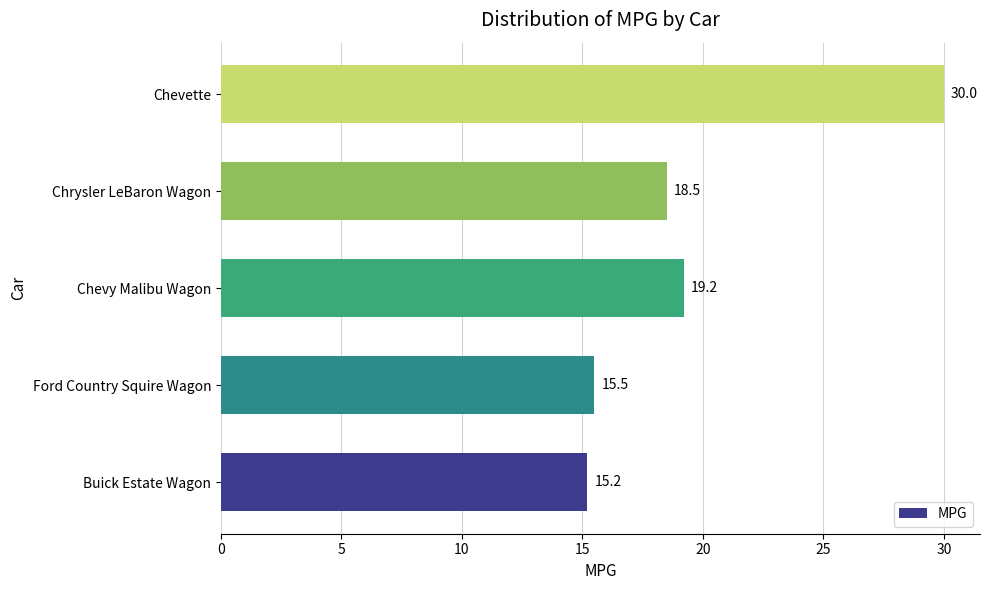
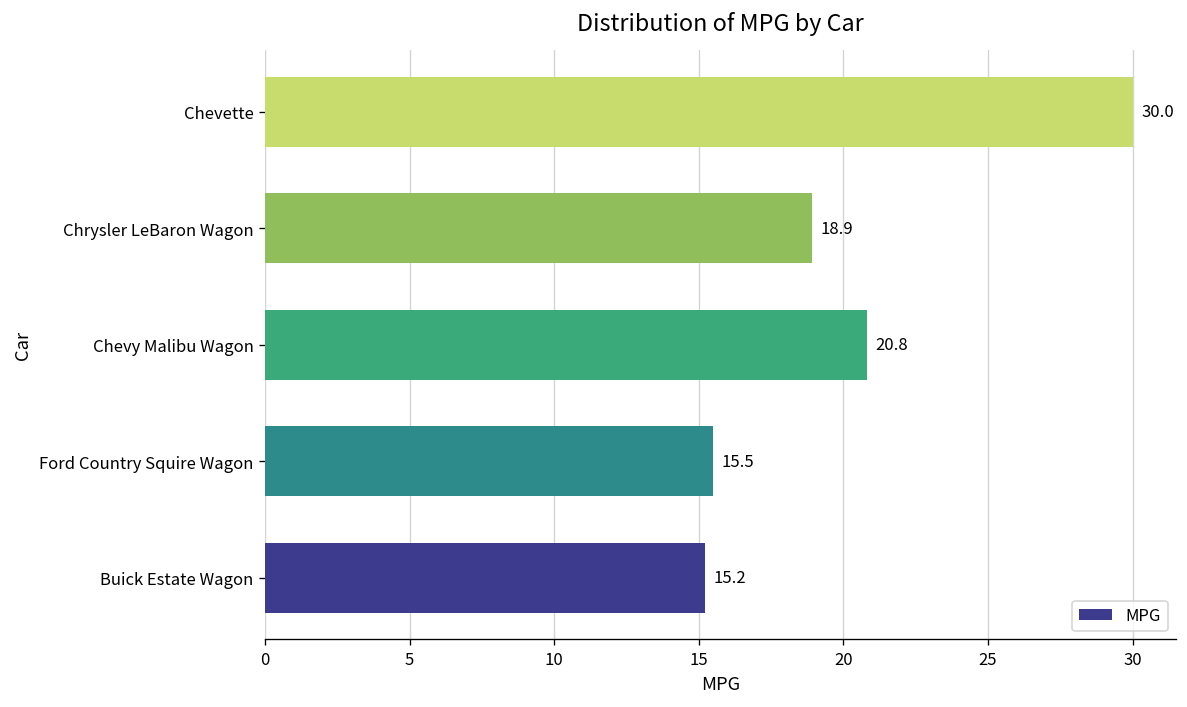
Chrysler LeBaron Wagon: 18.5 -> 18.9
Chevy Malibu Wagon: 19.2 -> 20.8
